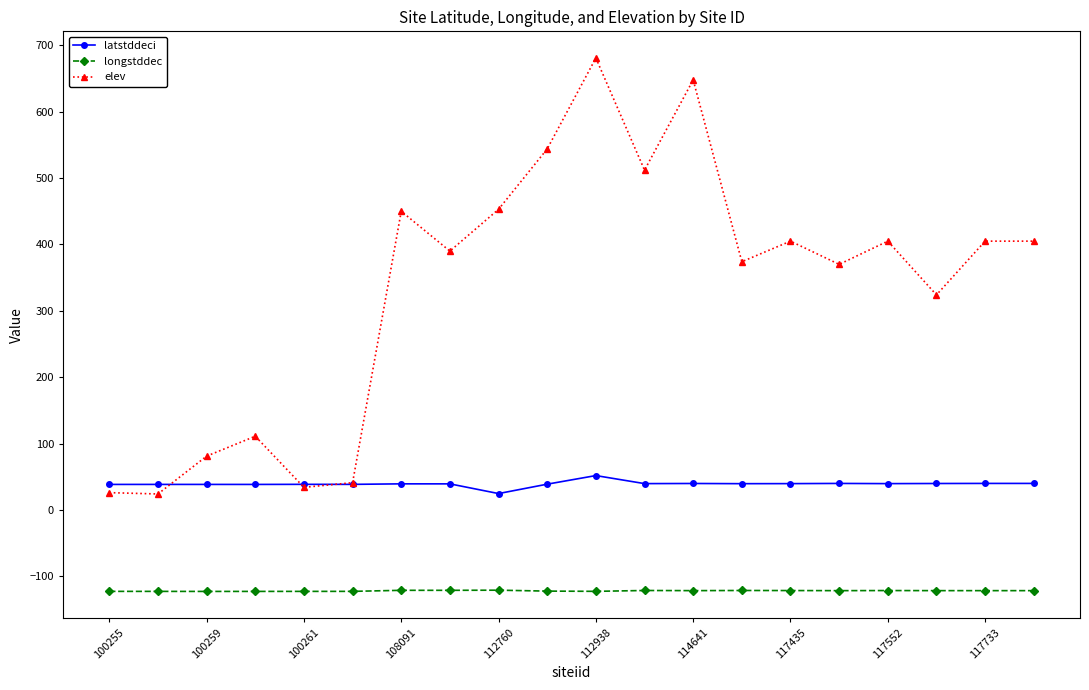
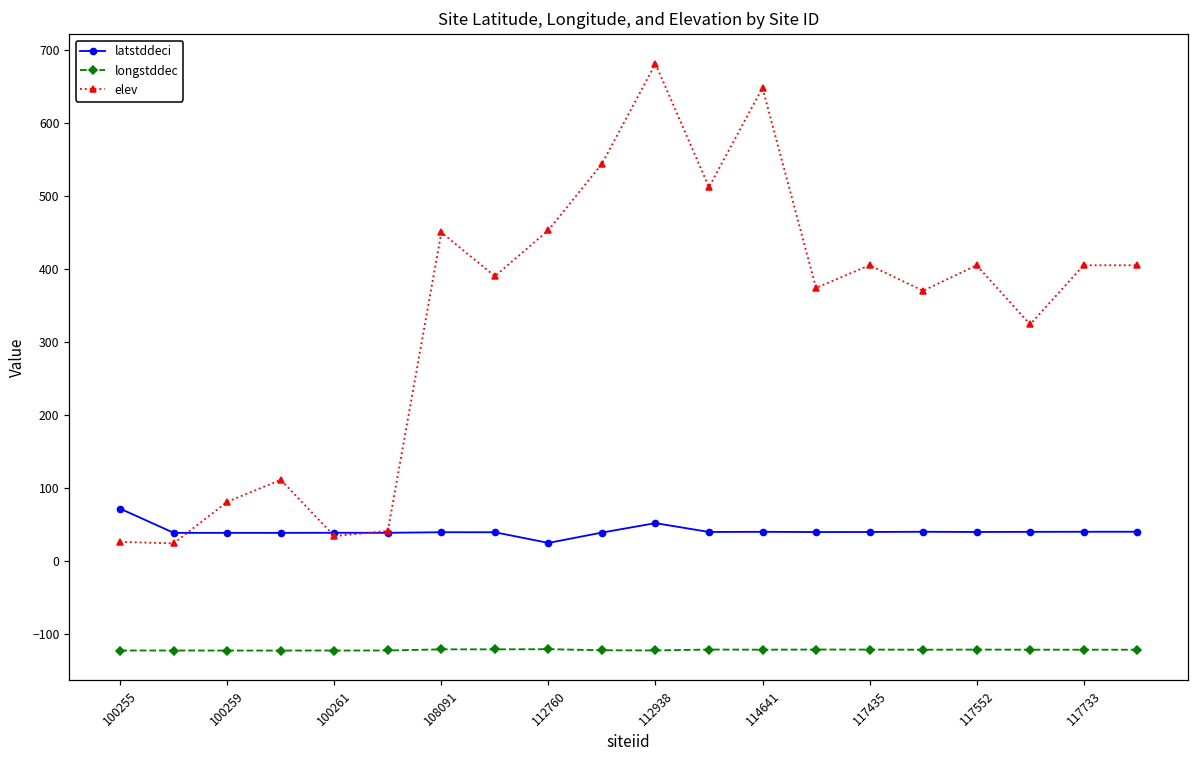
latstddeci, 100255: 40 -> 70
